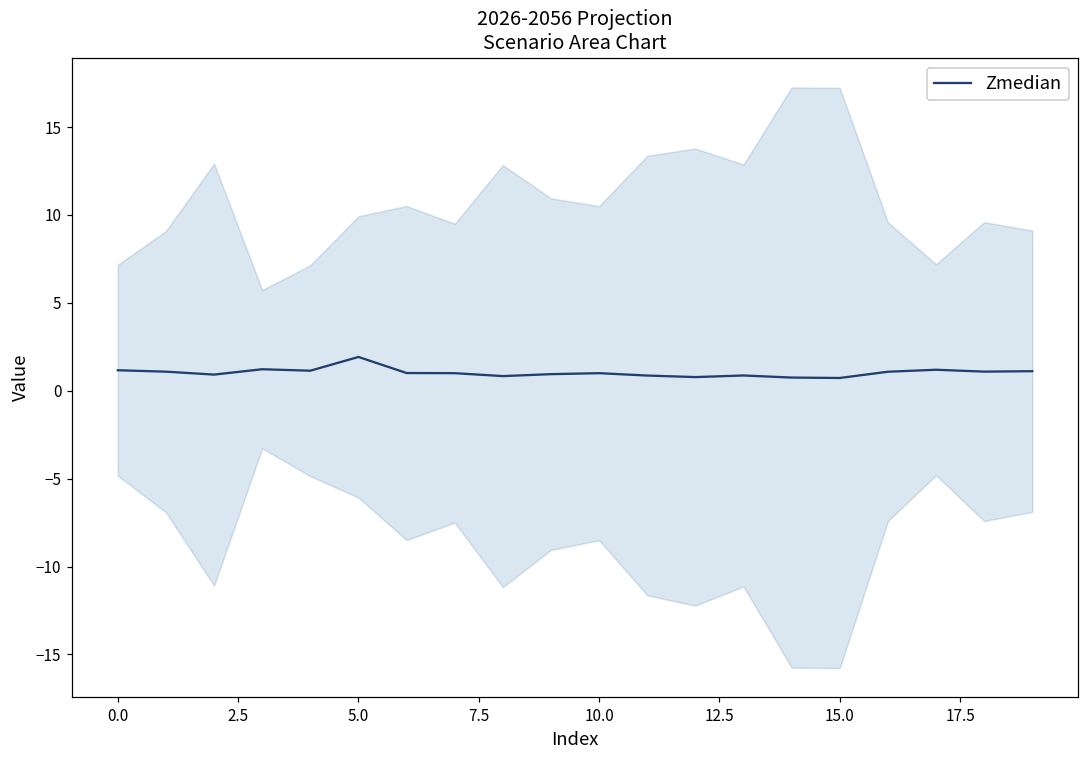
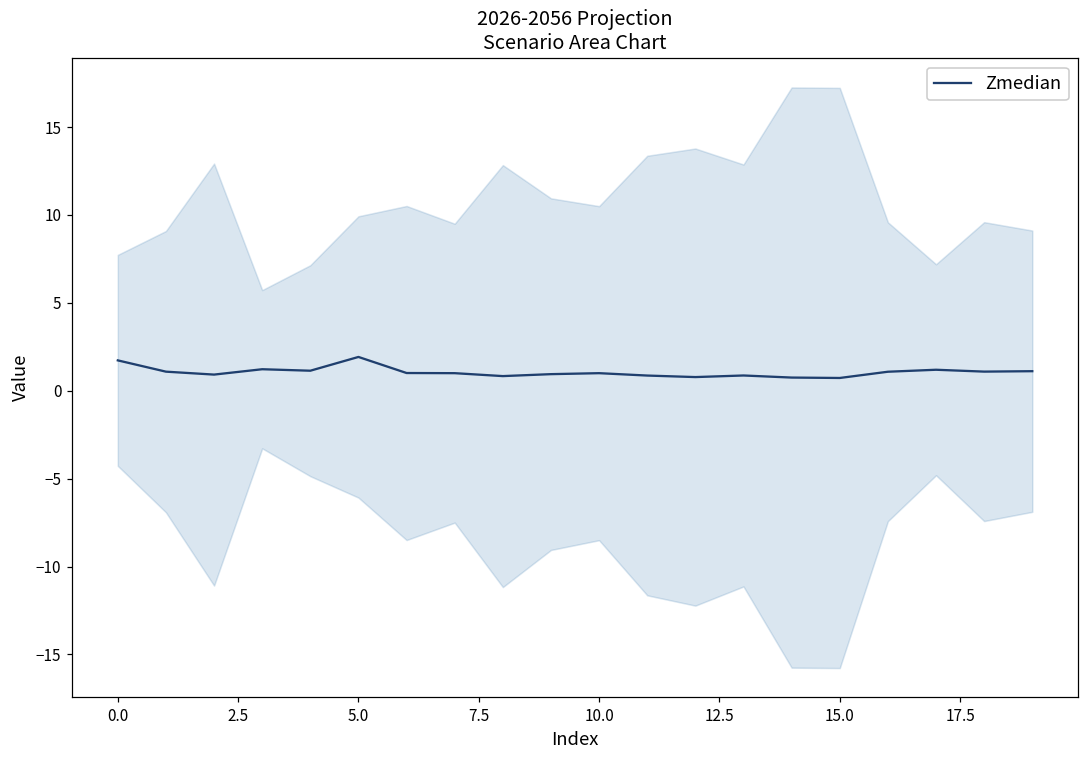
Zmedian, 0.0: 1.2 -> 1.7
